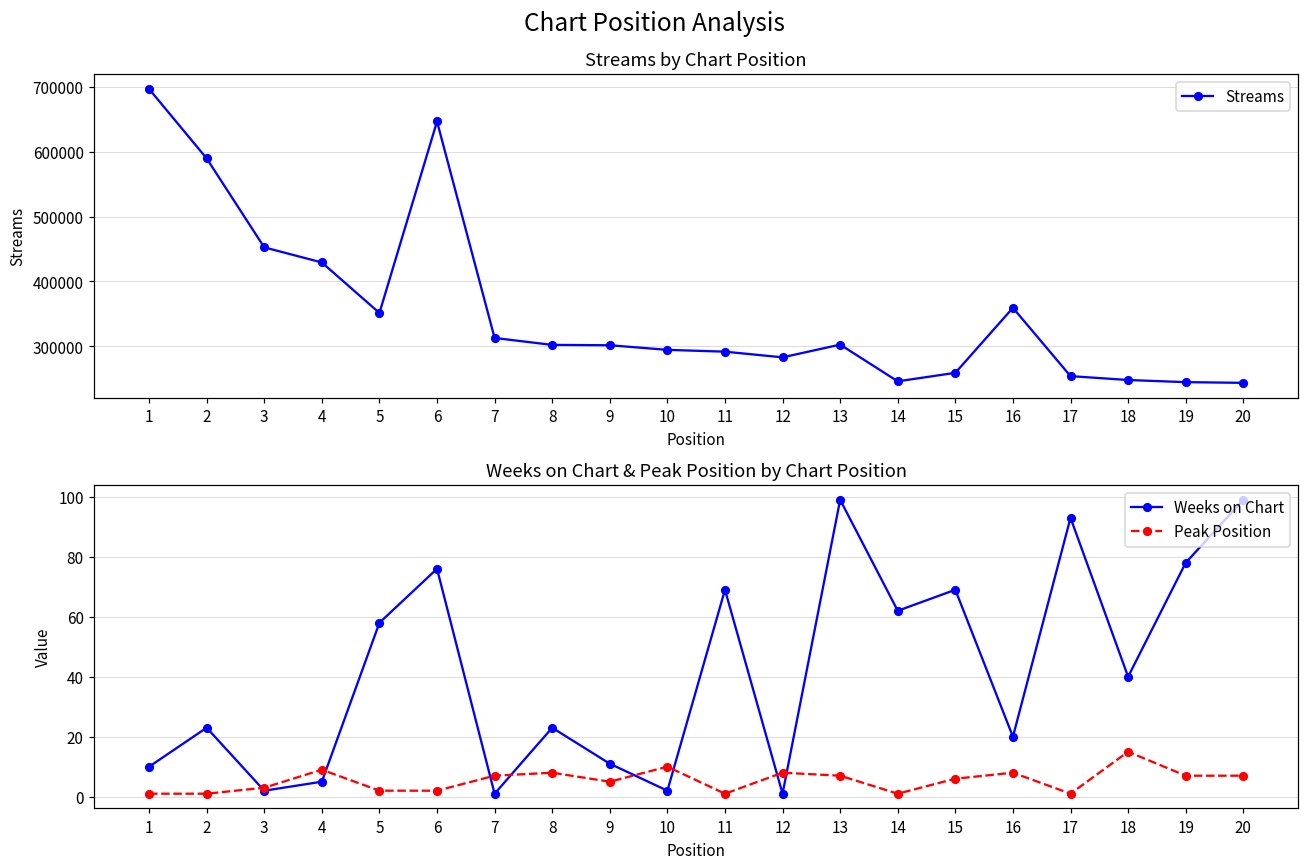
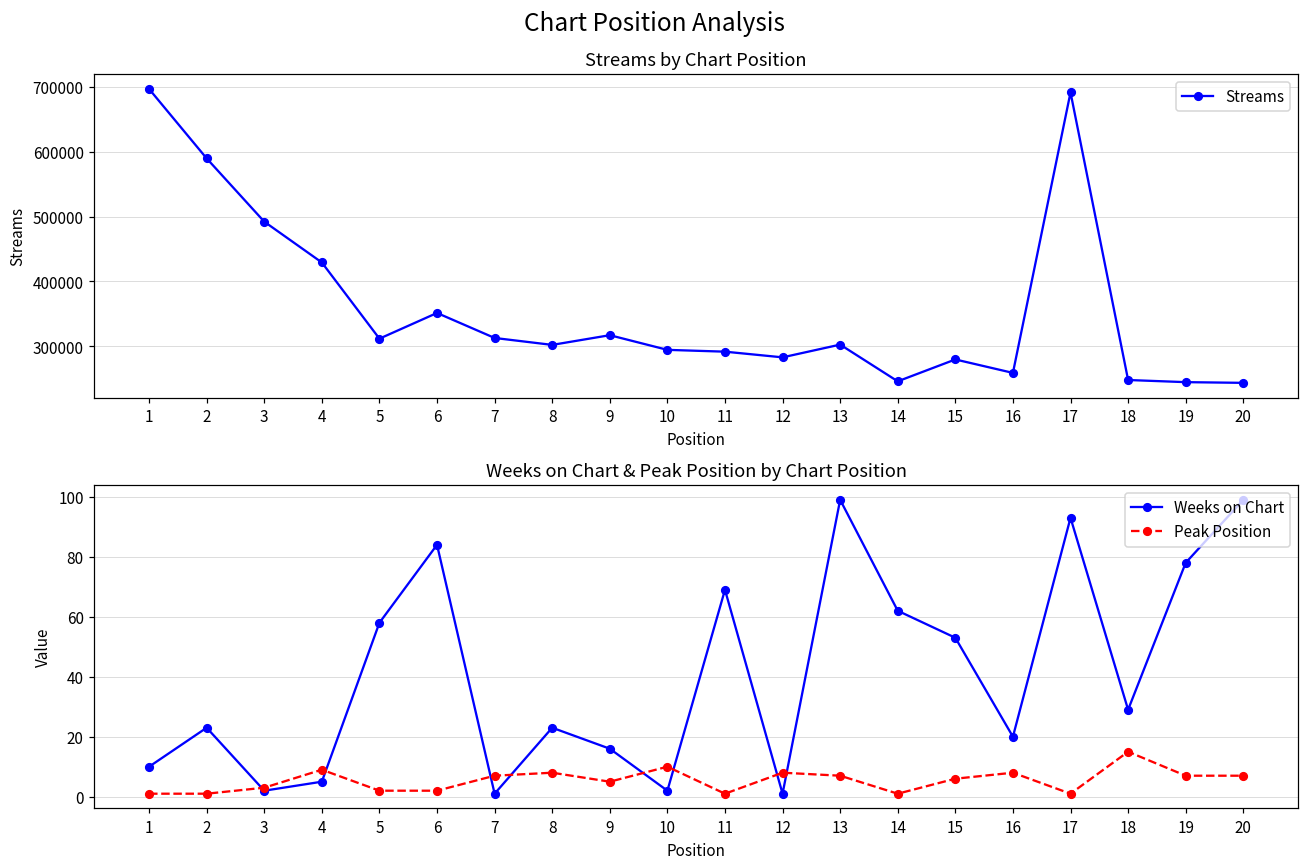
Streams by Chart Position, 3: 450000 -> 490000
Streams by Chart Position, 5: 350000 -> 310000
Streams by Chart Position, 6: 650000 -> 350000
Streams by Chart Position, 9: 300000 -> 320000
Streams by Chart Position, 15: 260000 -> 280000
Streams by Chart Position, 16: 360000 -> 260000
Streams by Chart Position, 17: 250000 -> 690000
Weeks on Chart & Peak Position by Chart Position, Weeks on Chart, 6: 76 -> 84
Weeks on Chart & Peak Position by Chart Position, Weeks on Chart, 9: 11 -> 16
Weeks on Chart & Peak Position by Chart Position, Weeks on Chart, 15: 69 -> 53
Weeks on Chart & Peak Position by Chart Position, Weeks on Chart, 18: 40 -> 29
